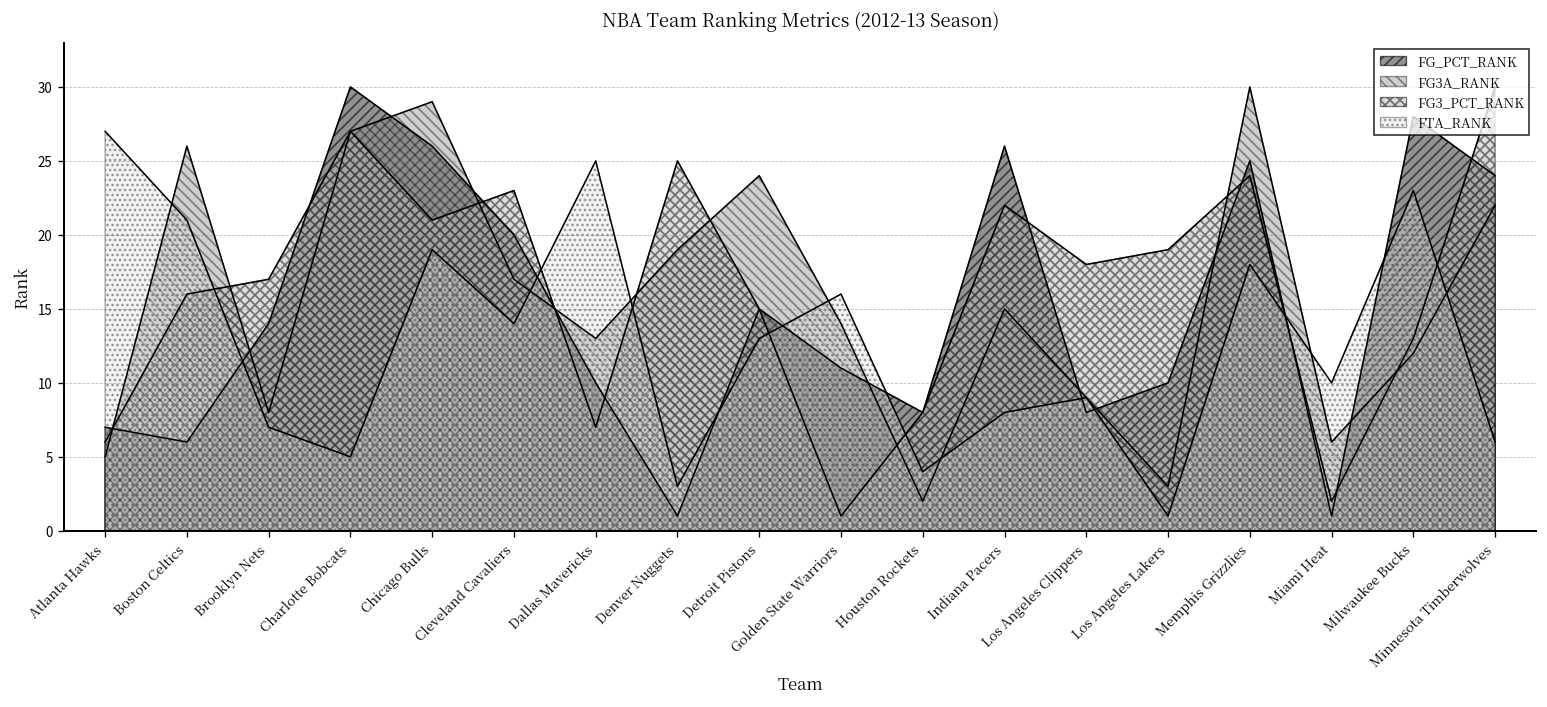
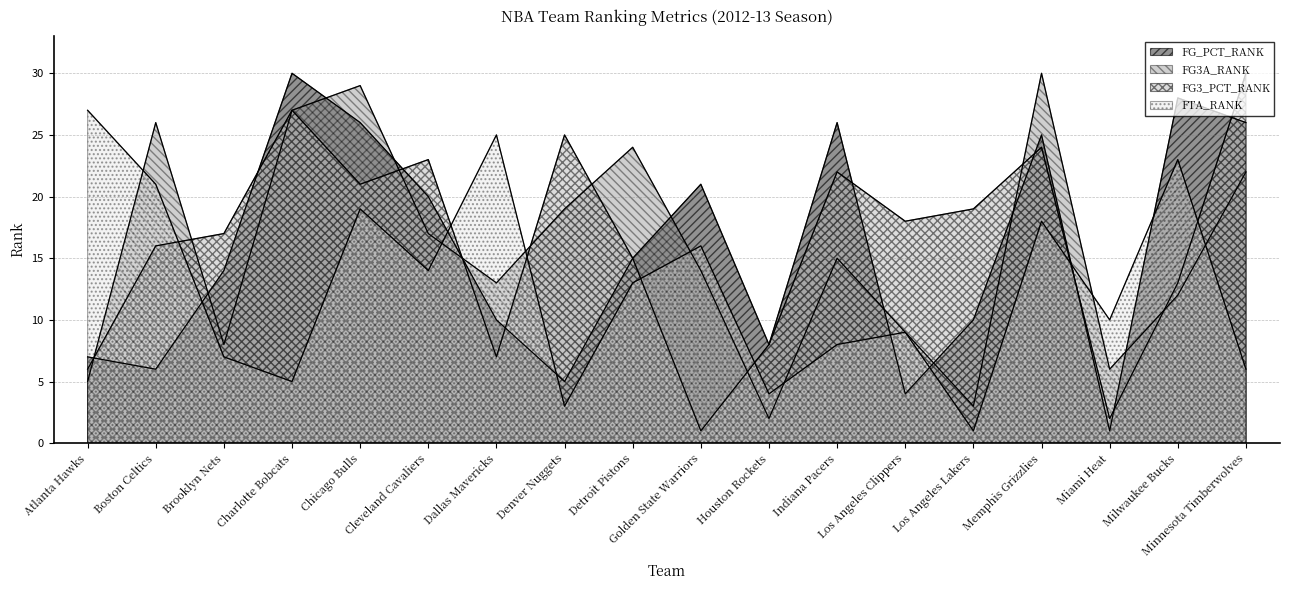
FG_PCT_RANK, Denver Nuggets: 1 -> 5
FG_PCT_RANK, Golden State Warriors: 11 -> 21
FG_PCT_RANK, Los Angeles Clippers: 8 -> 4
FG_PCT_RANK, Minnesota Timberwolves: 24 -> 26
